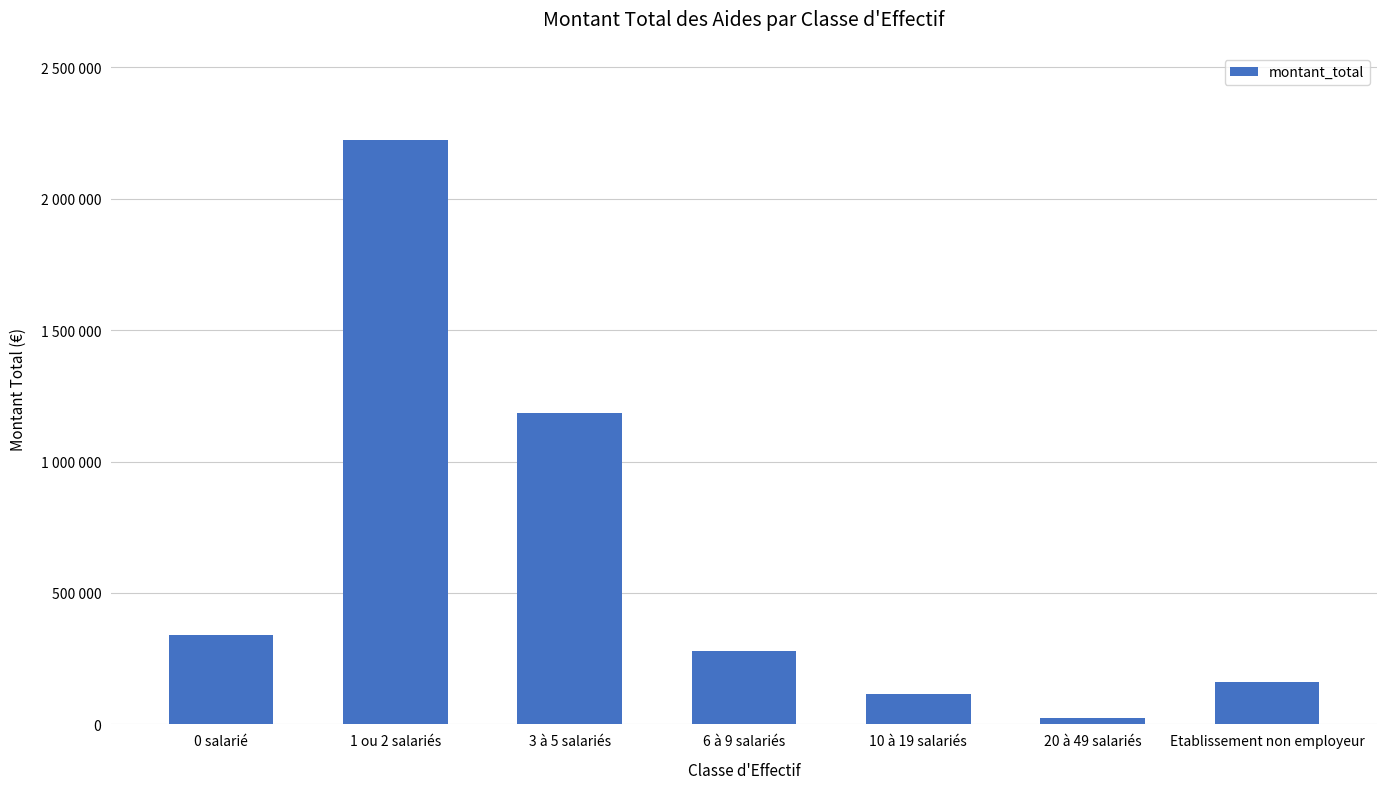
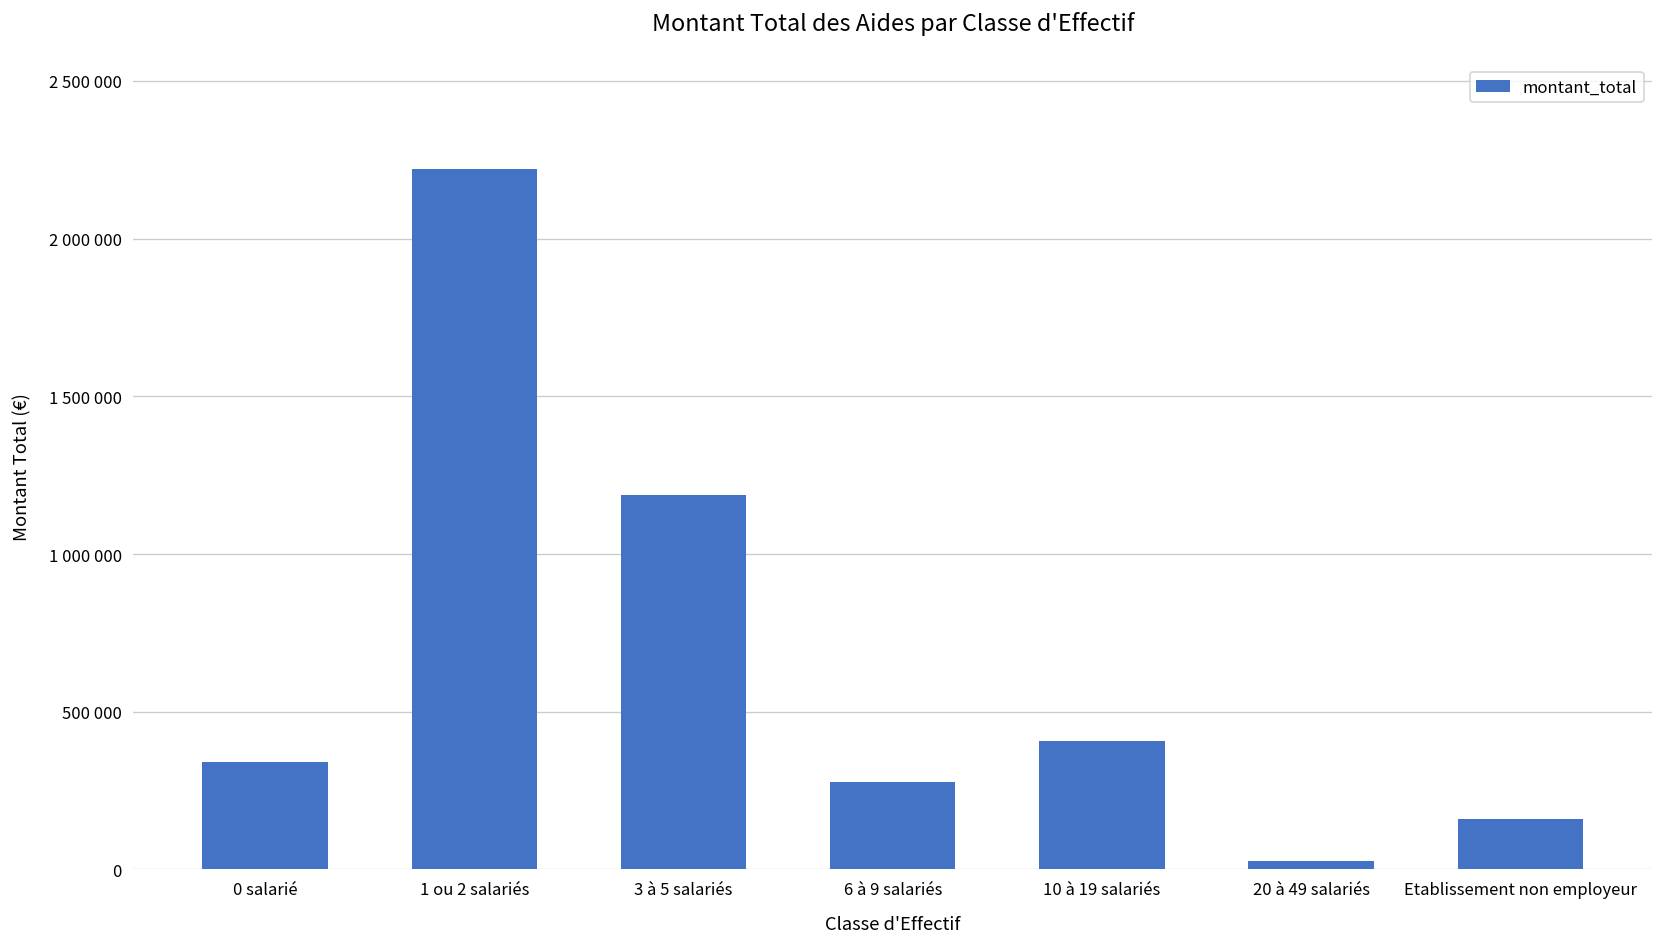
10 à 19 salariés: 110000 -> 410000
